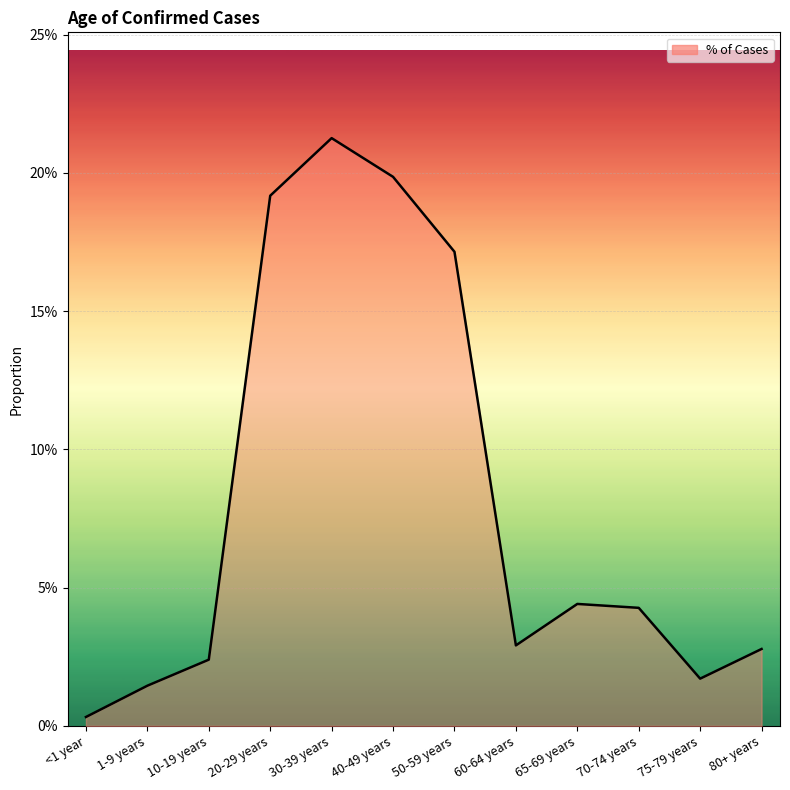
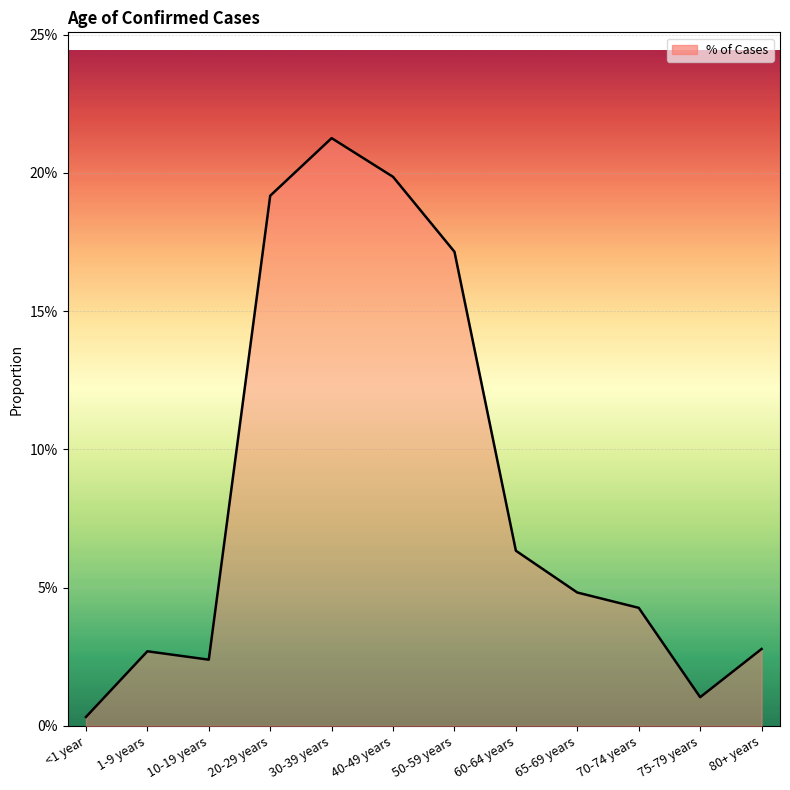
1-9 years: 1.5% -> 2.7%
60-64 years: 2.9% -> 6.3%
65-69 years: 4.4% -> 4.8%
75-79 years: 1.7% -> 1.0%
